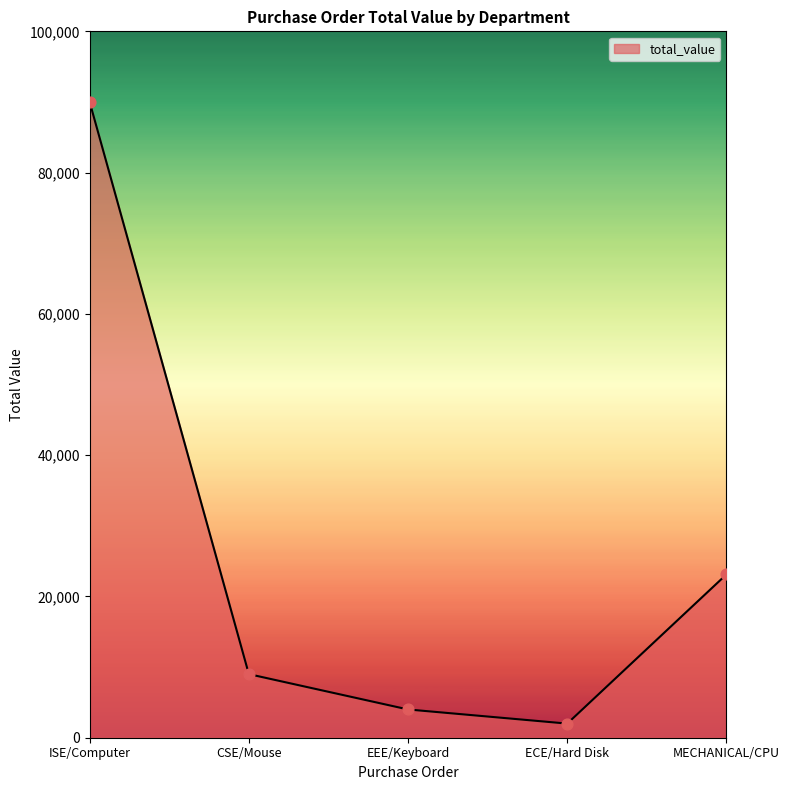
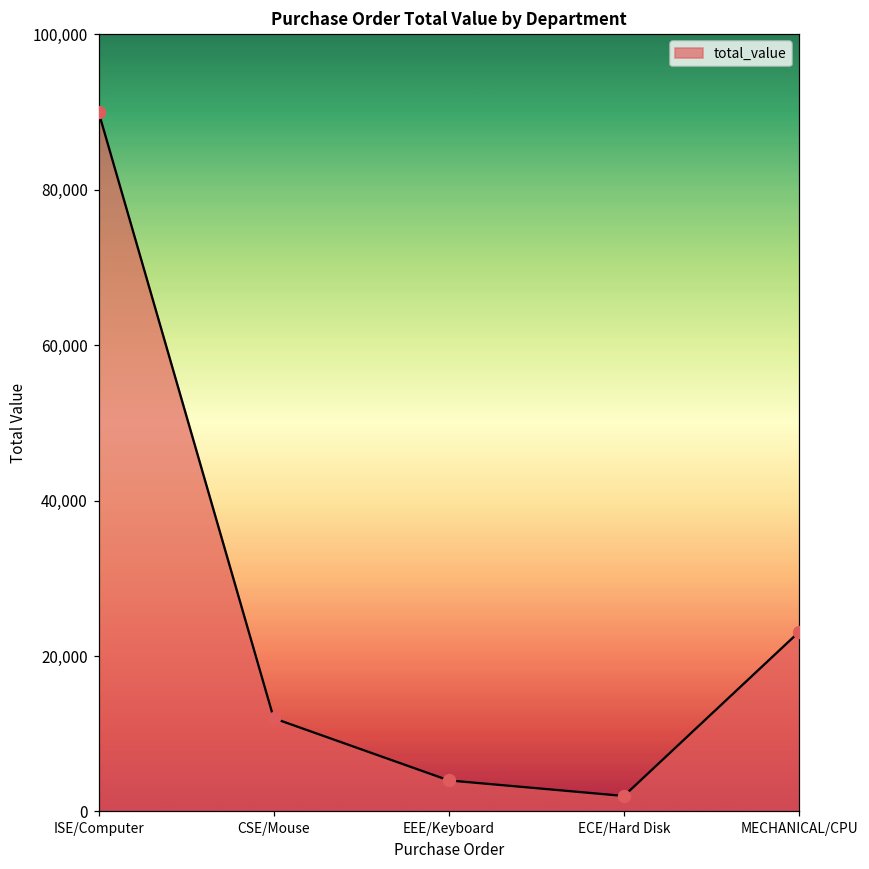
CSE/Mouse: 9,000 -> 12,000
